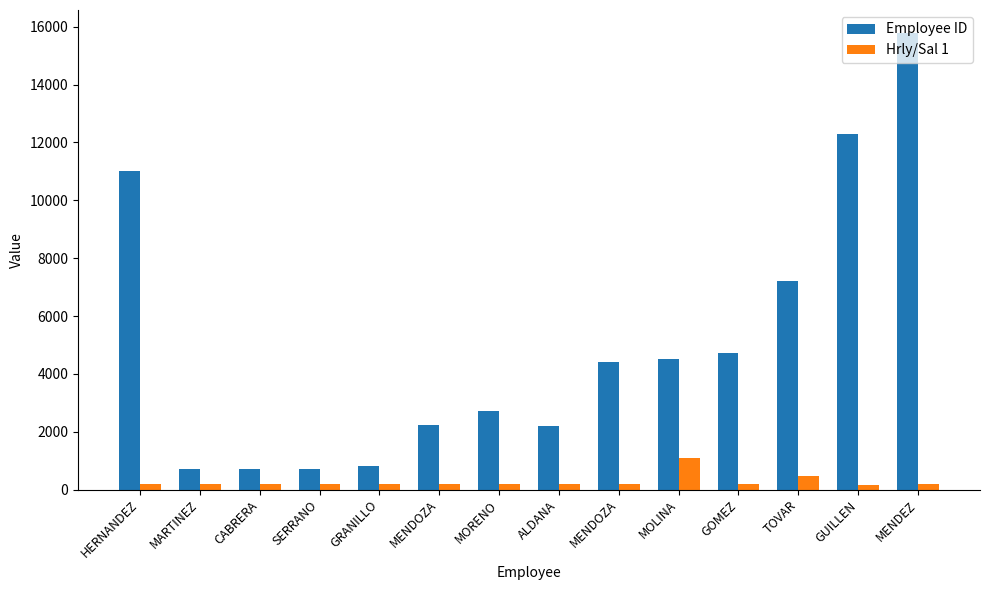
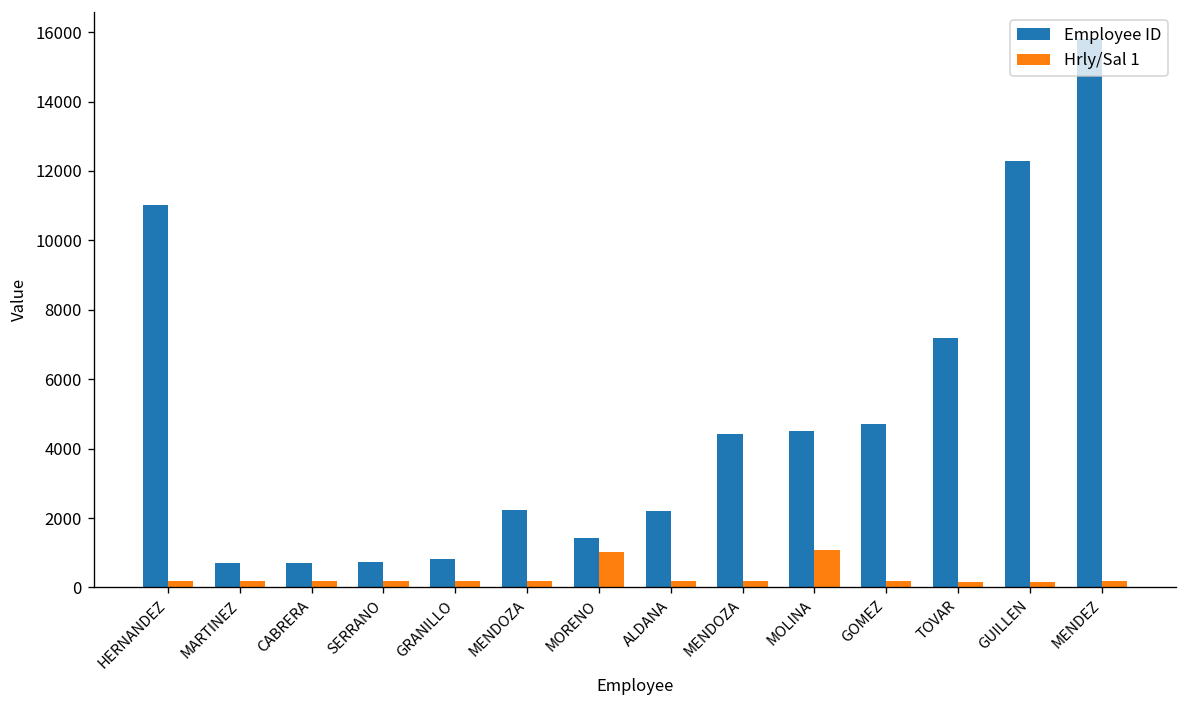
Employee ID, MORENO: 2700 -> 1400
Hrly/Sal 1, MORENO: 200 -> 1000
Hrly/Sal 1, TOVAR: 500 -> 200
